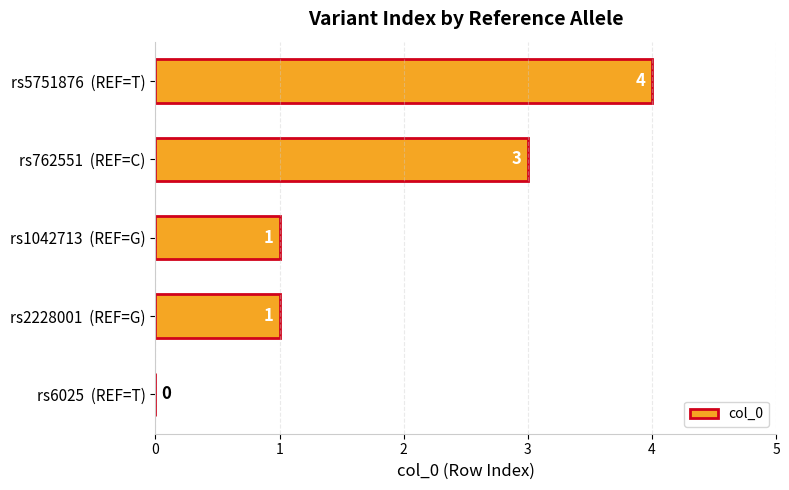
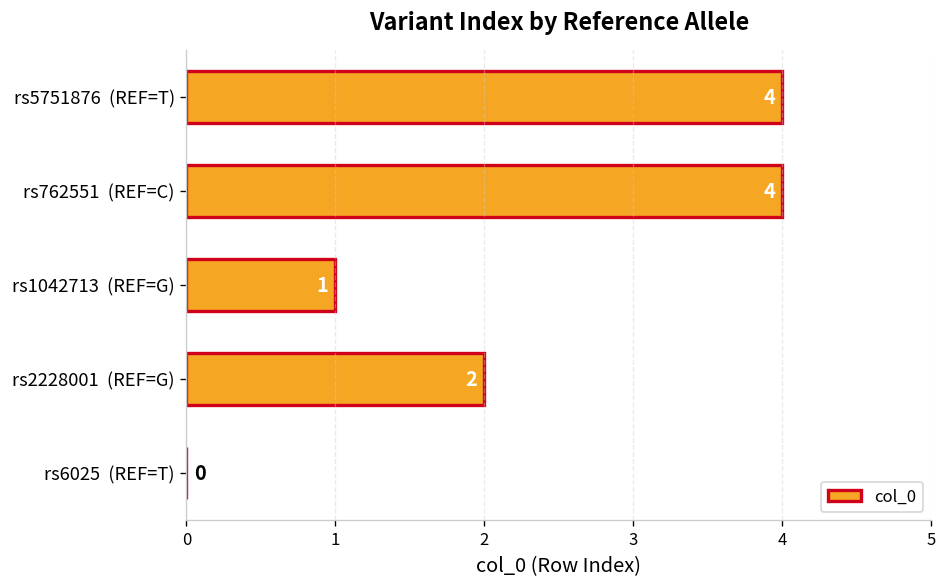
rs762551 (REF=C): 3 -> 4
rs2228001 (REF=G): 1 -> 2
